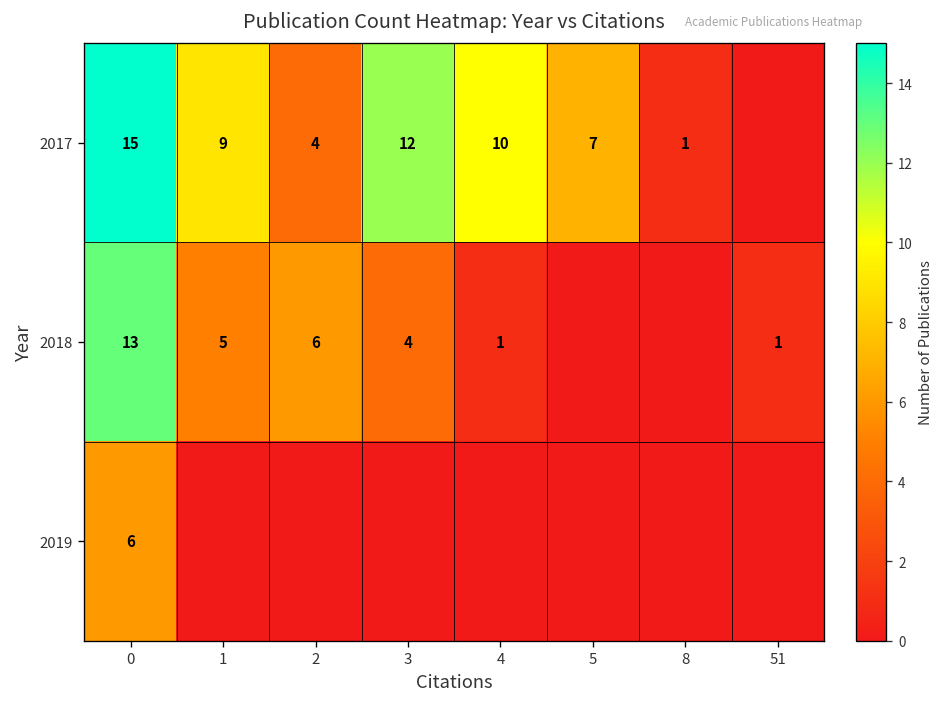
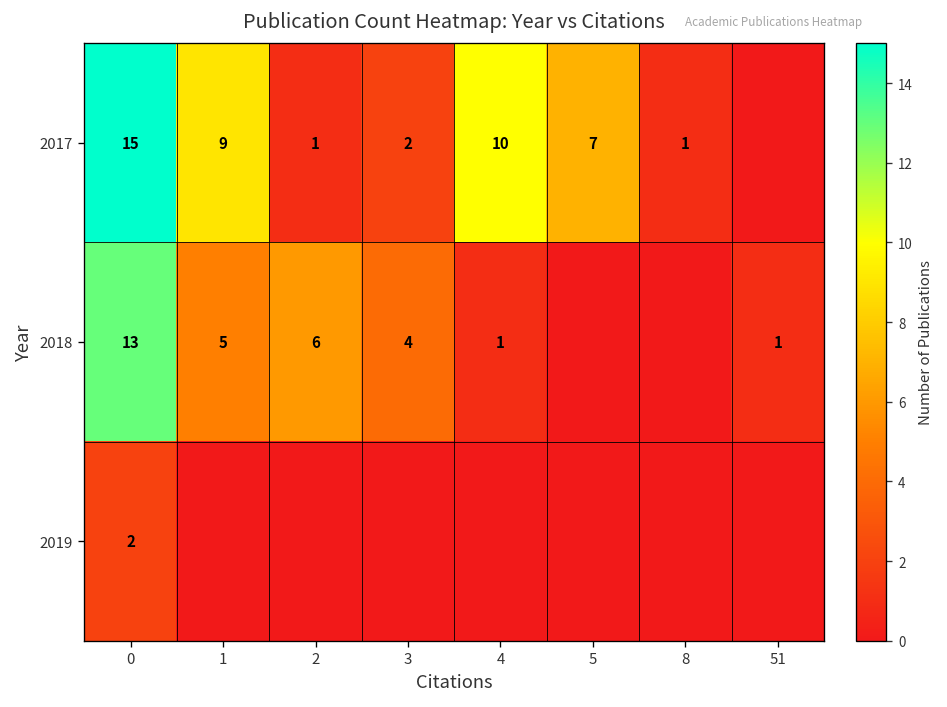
2017, 2: 4 -> 1
2017, 3: 12 -> 2
2019, 0: 6 -> 2
